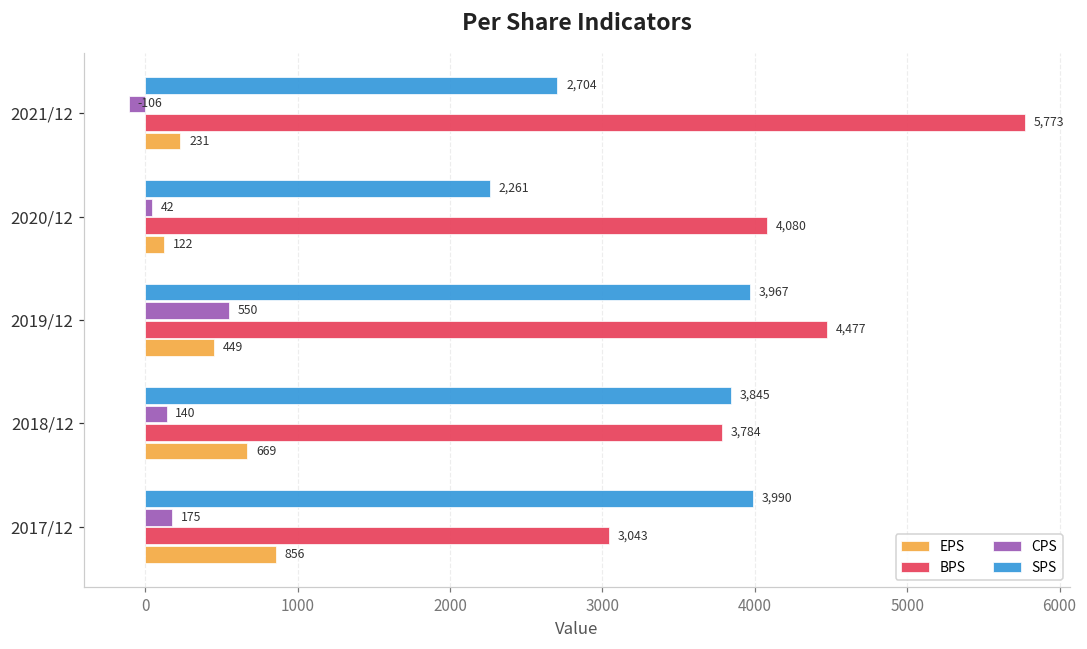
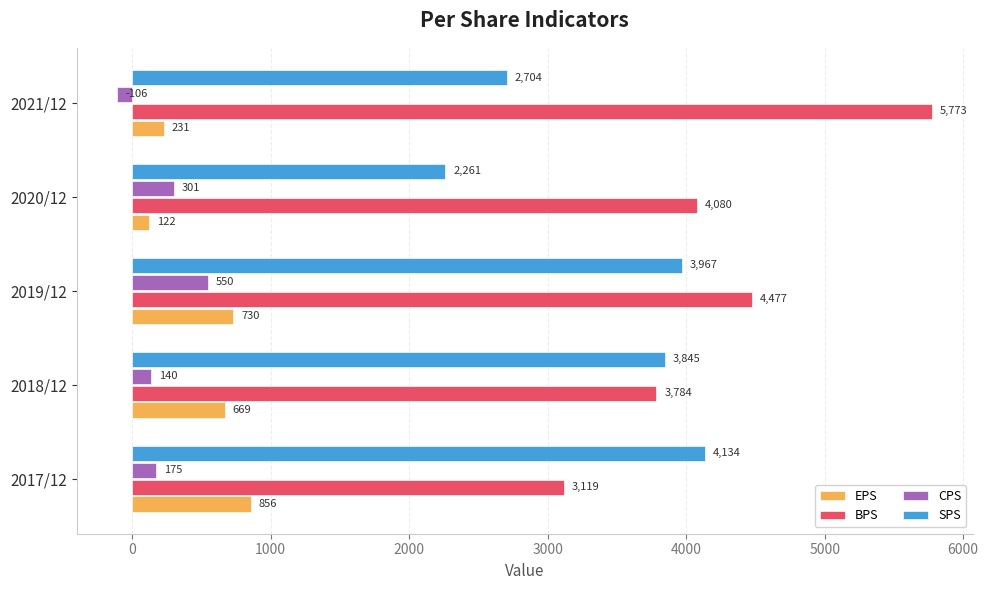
CPS, 2020/12: 42 -> 301
EPS, 2019/12: 449 -> 730
SPS, 2017/12: 3,990 -> 4,134
BPS, 2017/12: 3,043 -> 3,119
